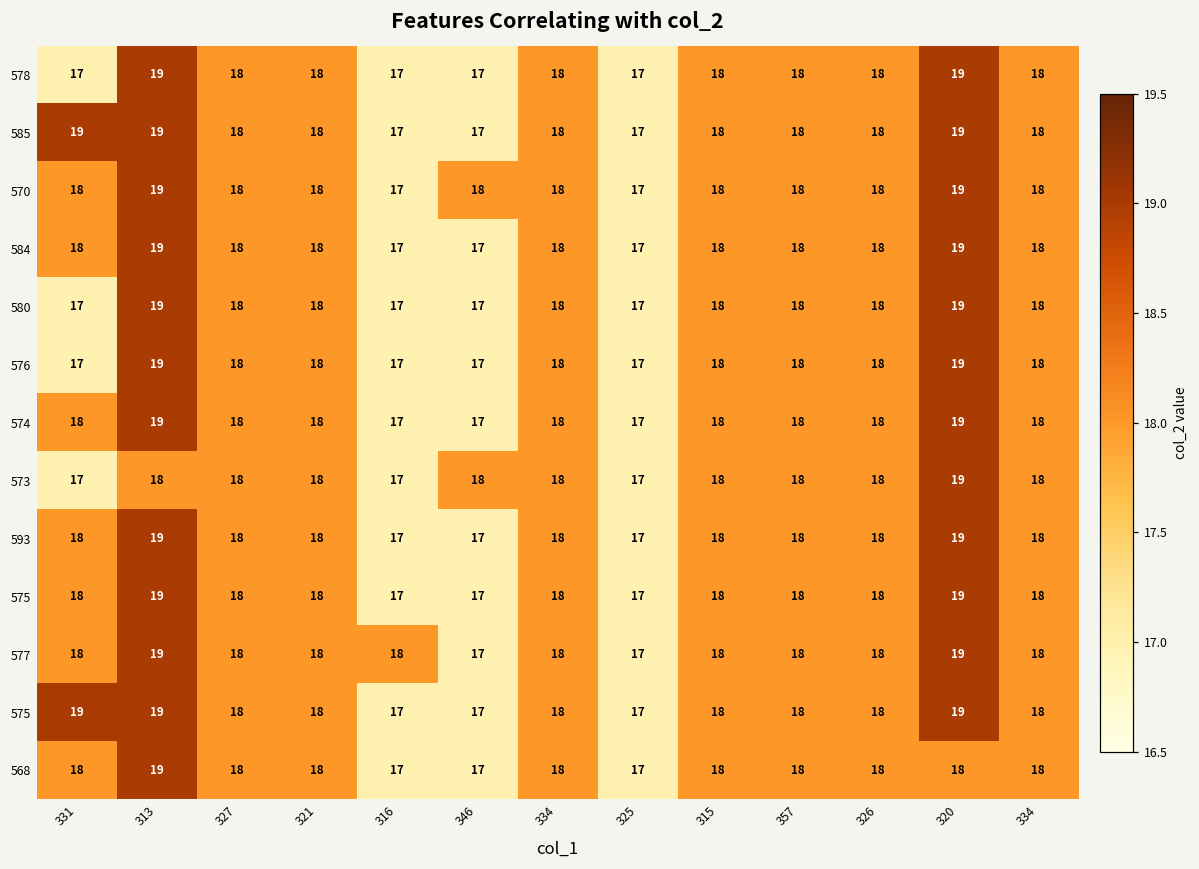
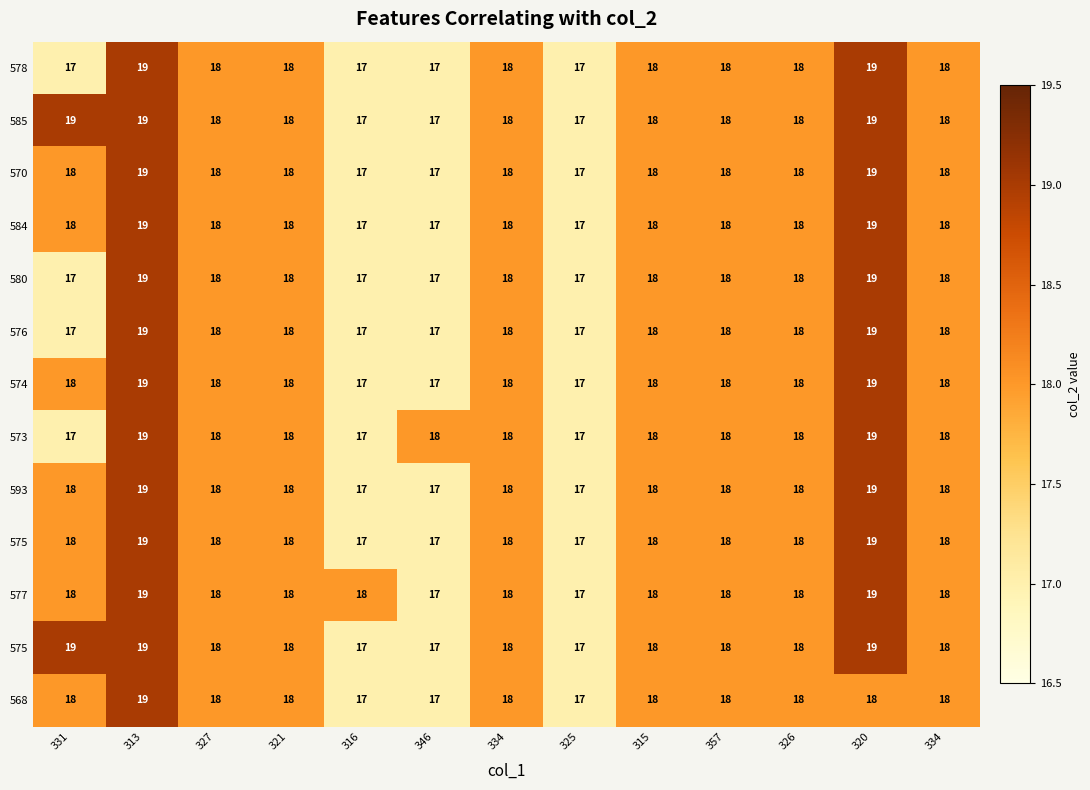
570, 346: 18 -> 17
573, 313: 18 -> 19
